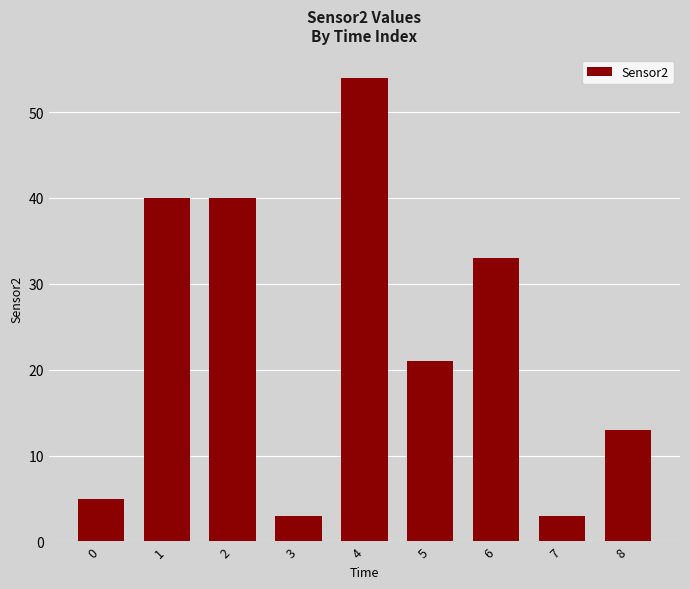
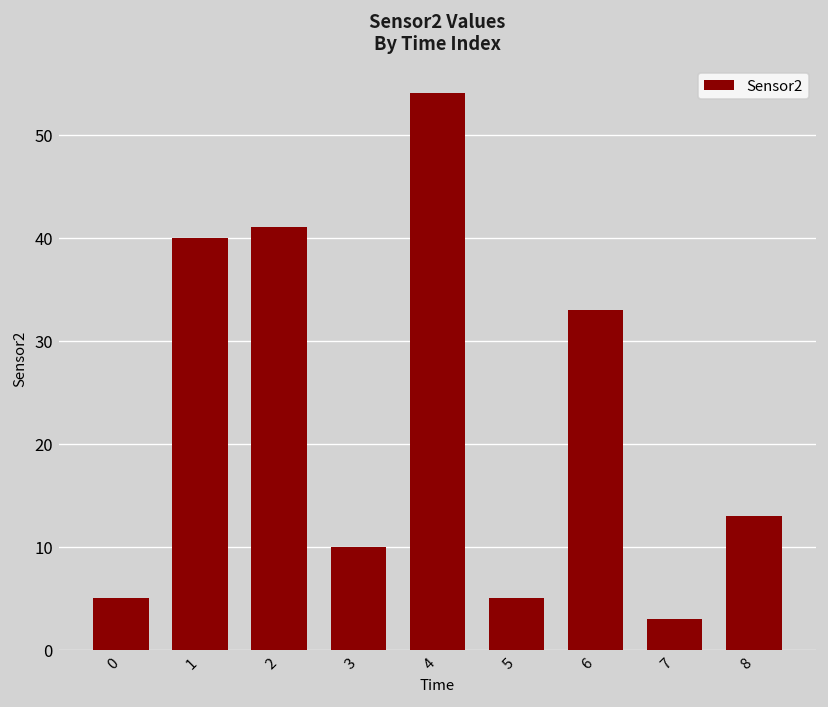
2: 40 -> 41
3: 3 -> 10
5: 21 -> 5
